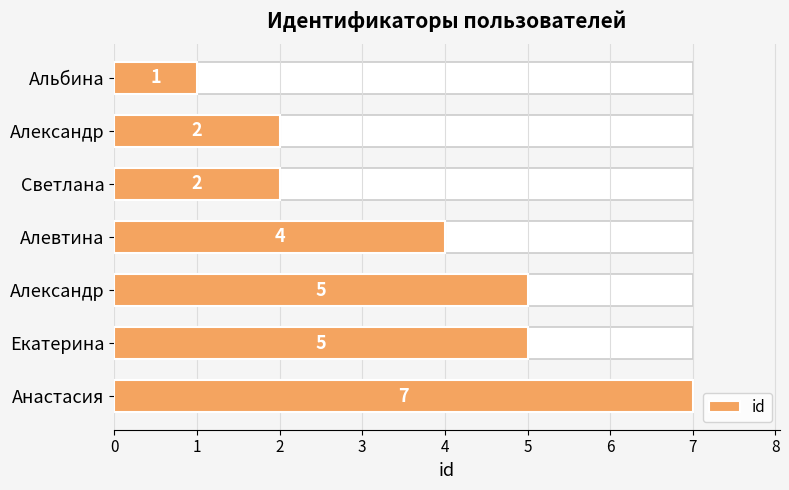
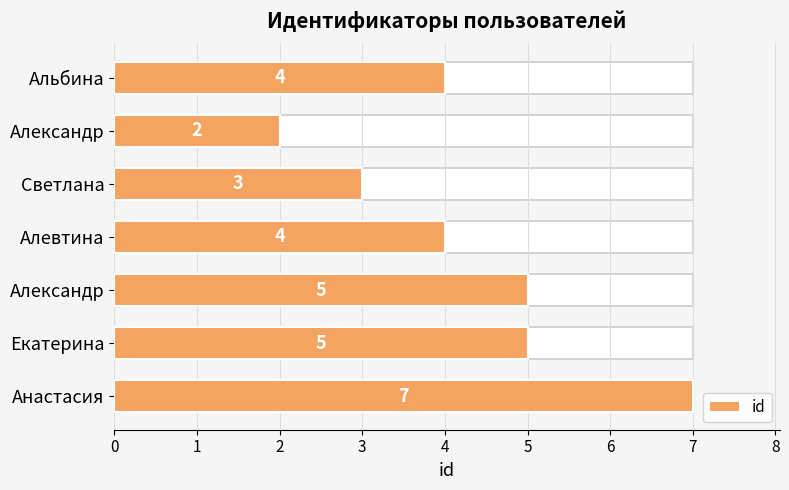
id, Альбина: 1 -> 4
id, Светлана: 2 -> 3
